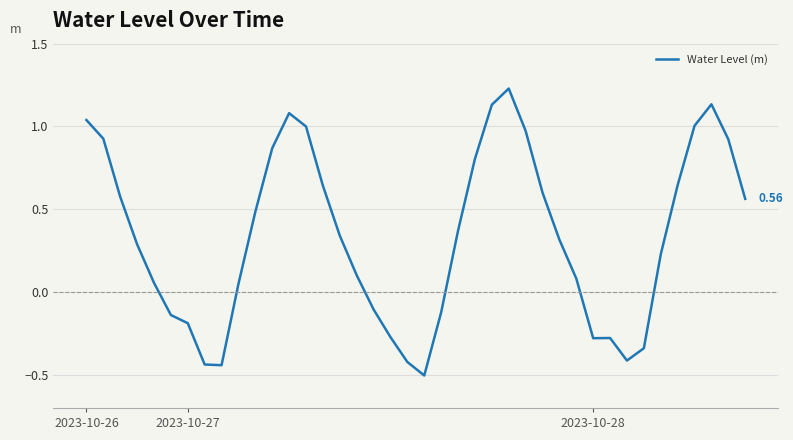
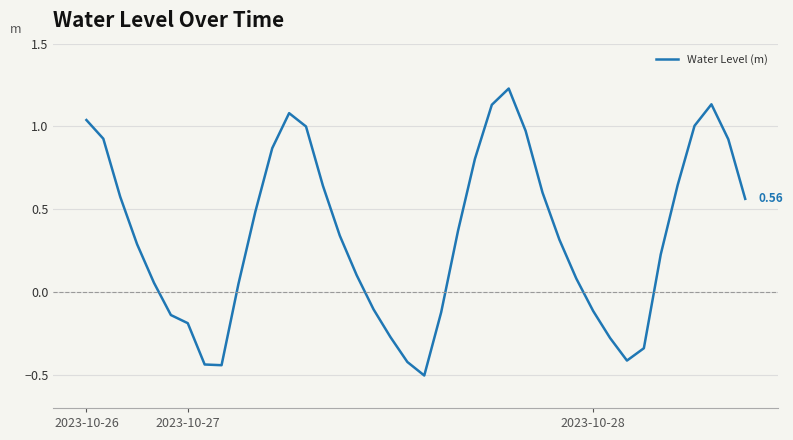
2023-10-28: -0.28 -> -0.11
